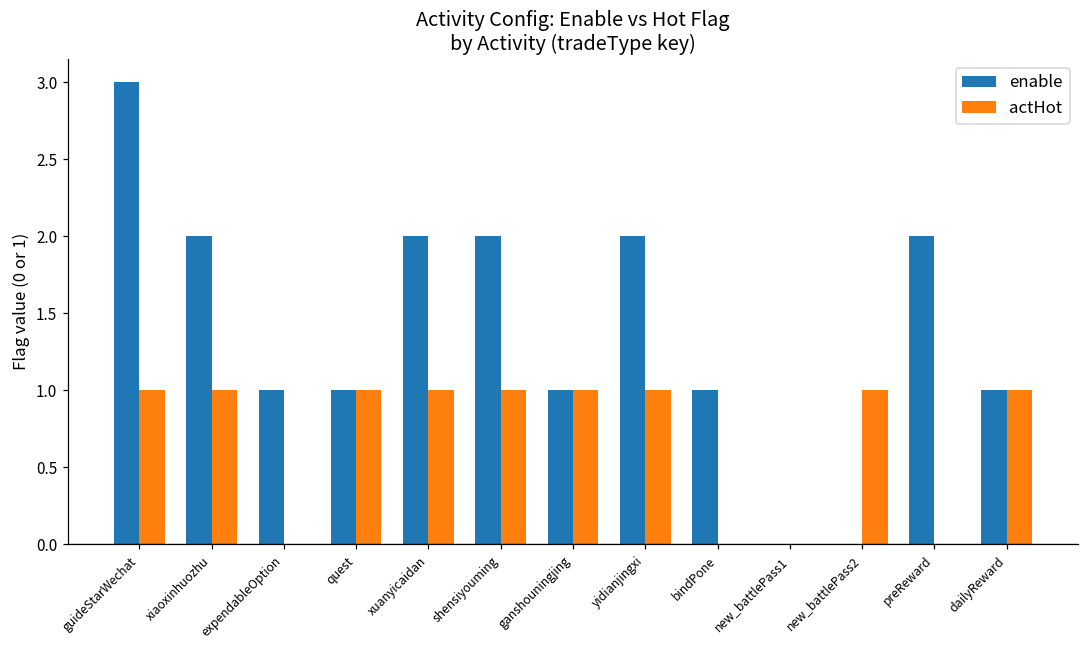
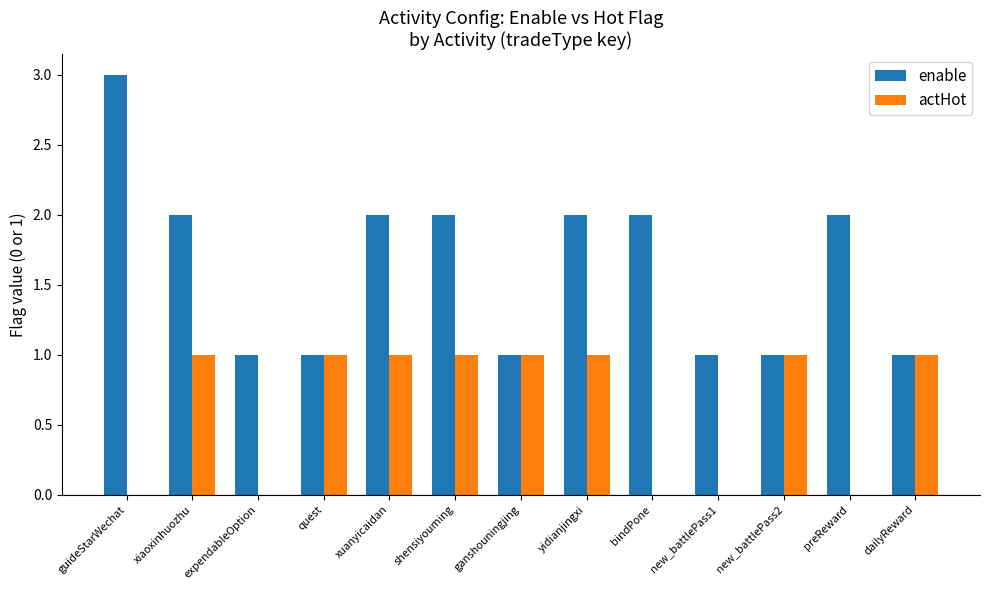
actHot, guideStarWechat: 1 -> 0
enable, bindPone: 1 -> 2
enable, new_battlePass1: 0 -> 1
enable, new_battlePass2: 0 -> 1
